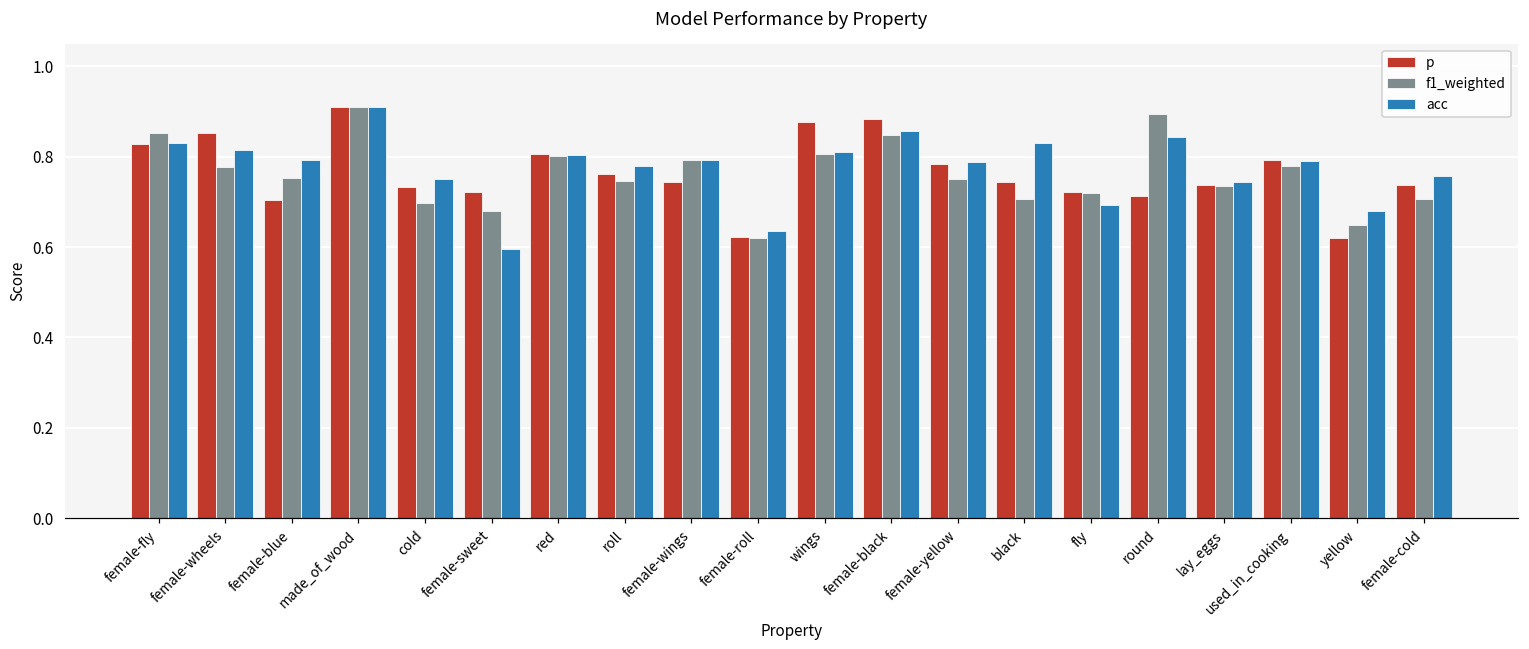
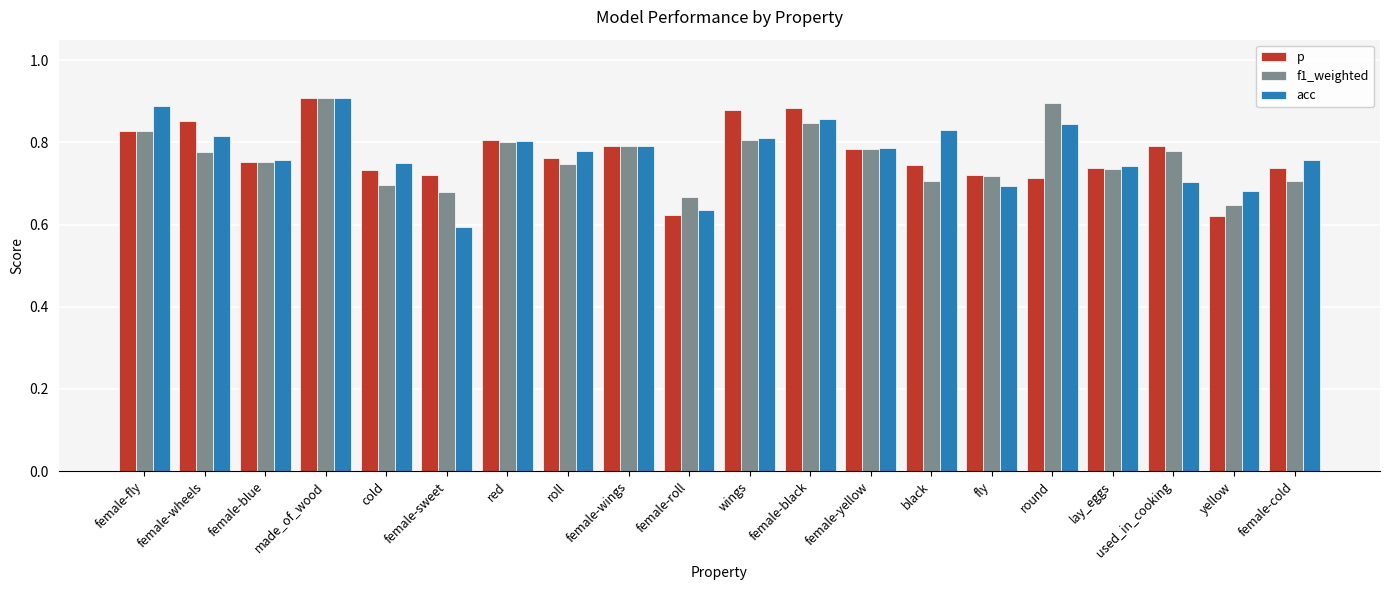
f1_weighted, female-fly: 0.85 -> 0.83
acc, female-fly: 0.83 -> 0.89
p, female-blue: 0.70 -> 0.75
acc, female-blue: 0.79 -> 0.76
p, female-wings: 0.74 -> 0.79
f1_weighted, female-roll: 0.62 -> 0.67
f1_weighted, female-yellow: 0.75 -> 0.78
acc, used_in_cooking: 0.79 -> 0.70
